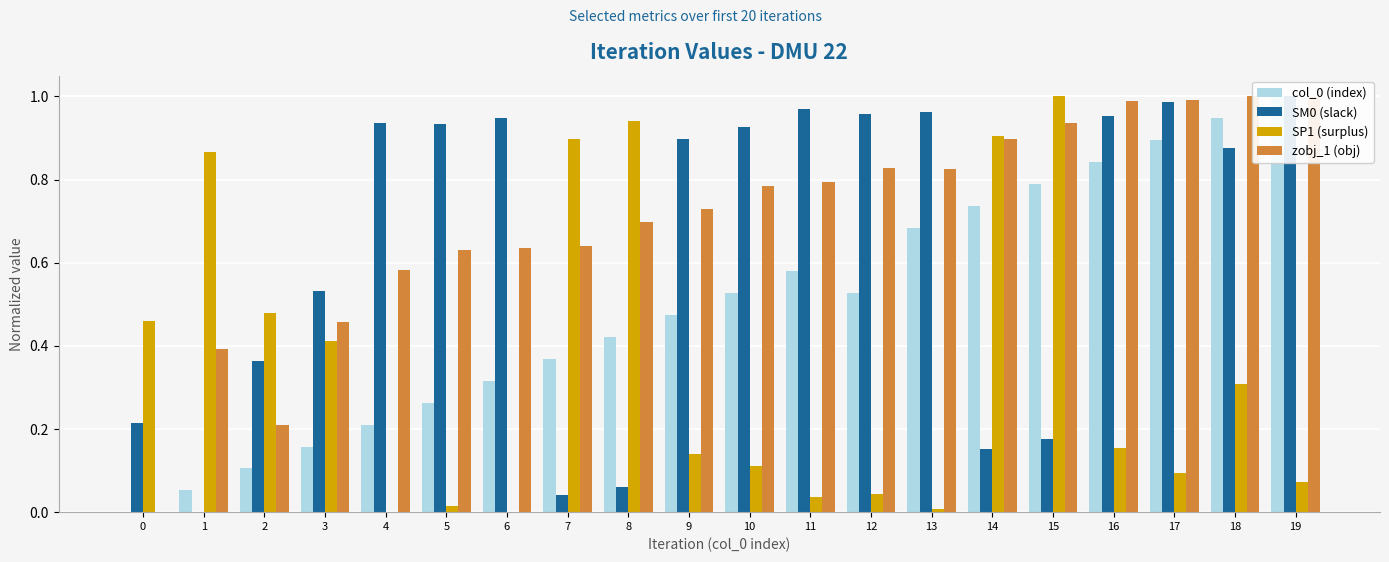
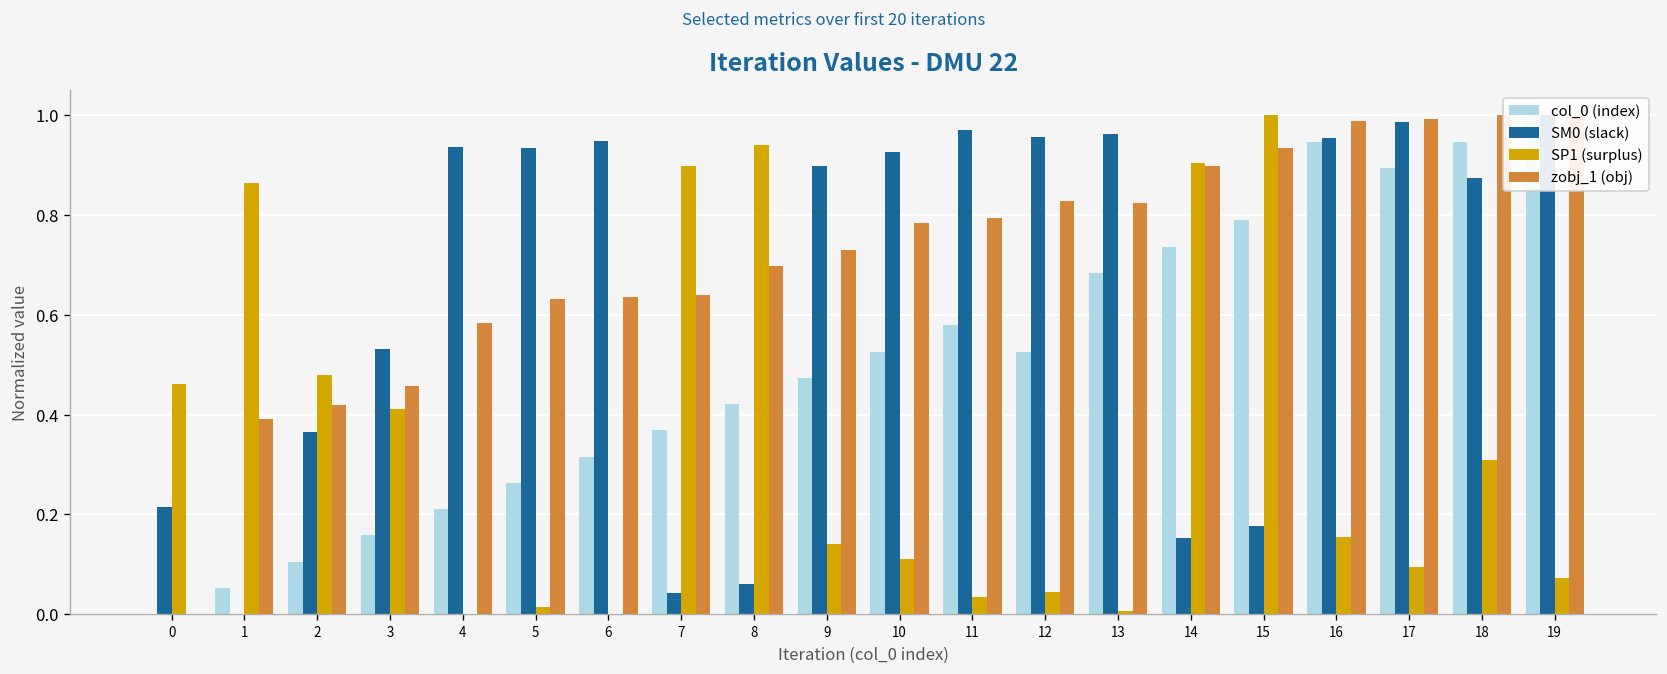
zobj_1 (obj), 2: 0.21 -> 0.42
col_0 (index), 16: 0.84 -> 0.95
